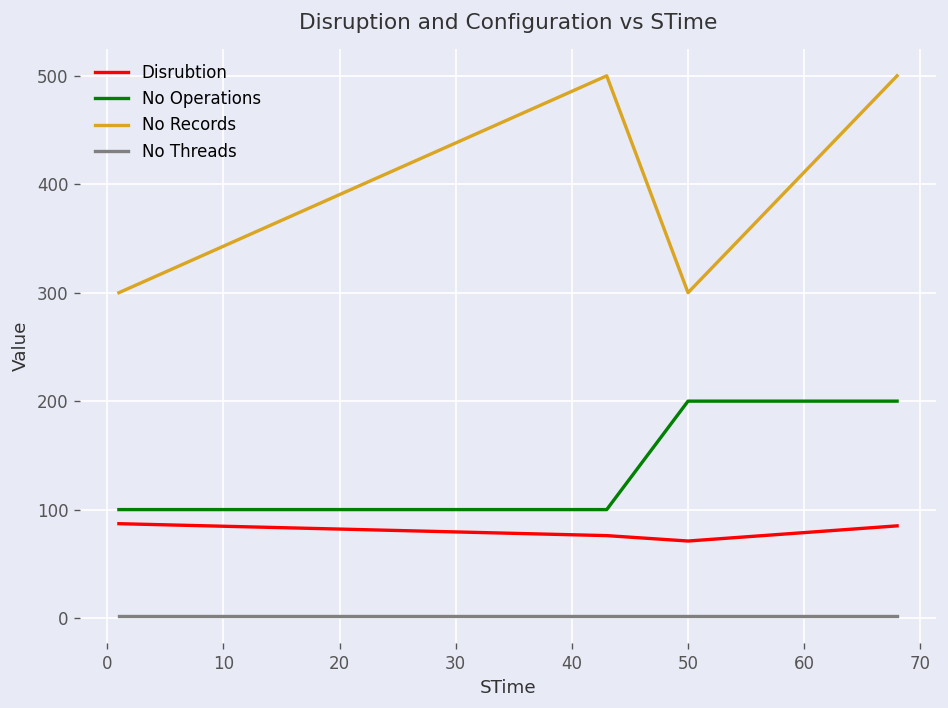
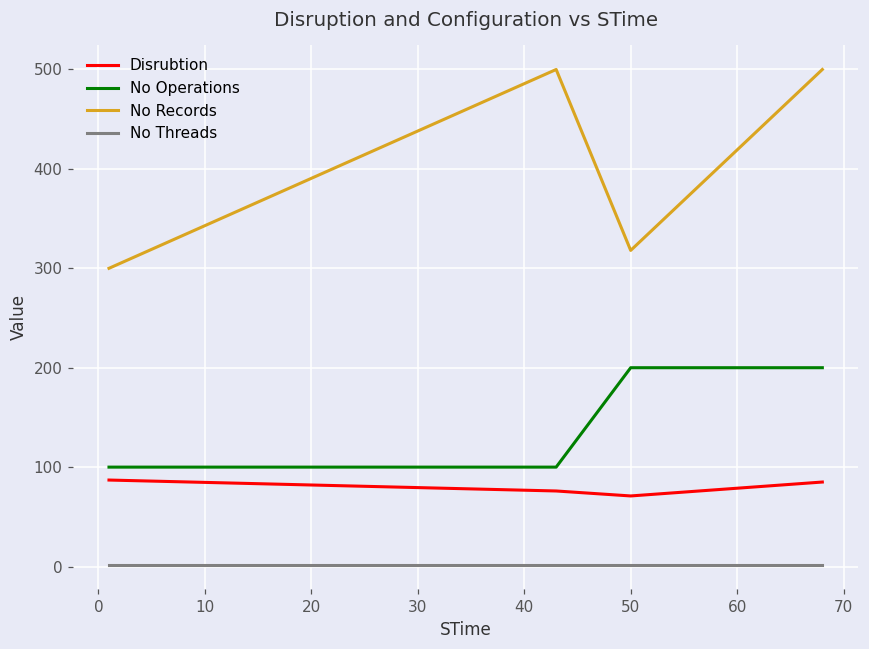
No Records, 50: 300 -> 320
